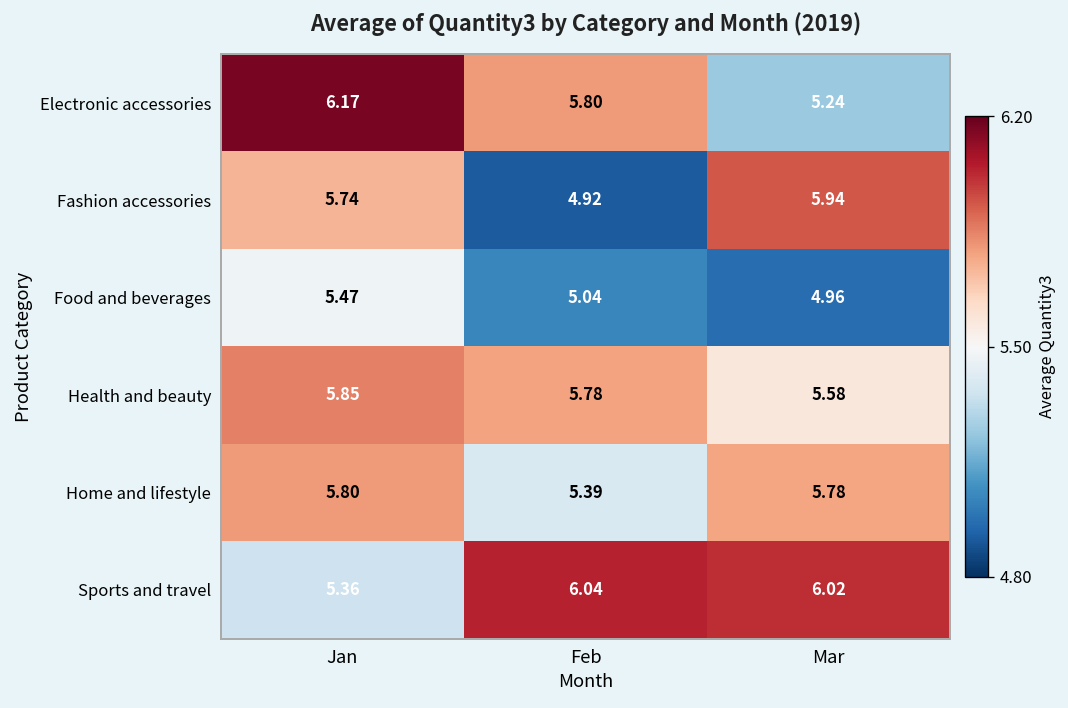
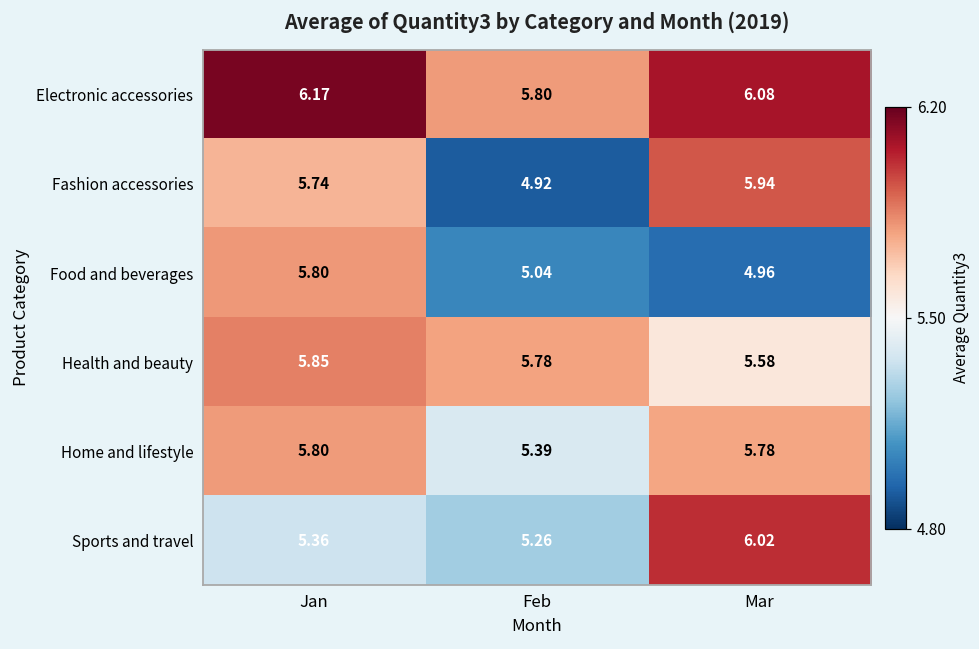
Electronic accessories, Mar: 5.24 -> 6.08
Food and beverages, Jan: 5.47 -> 5.80
Sports and travel, Feb: 6.04 -> 5.26
